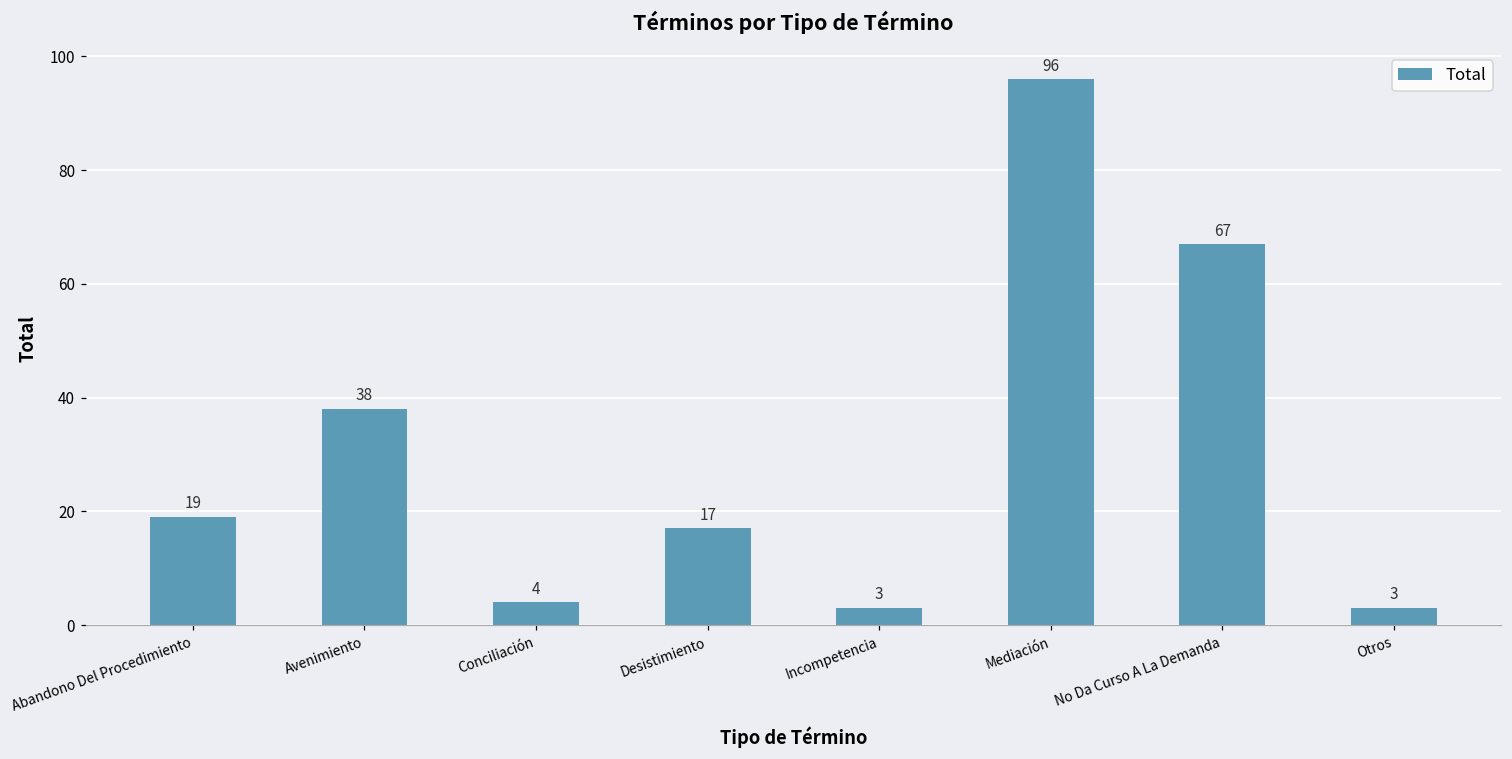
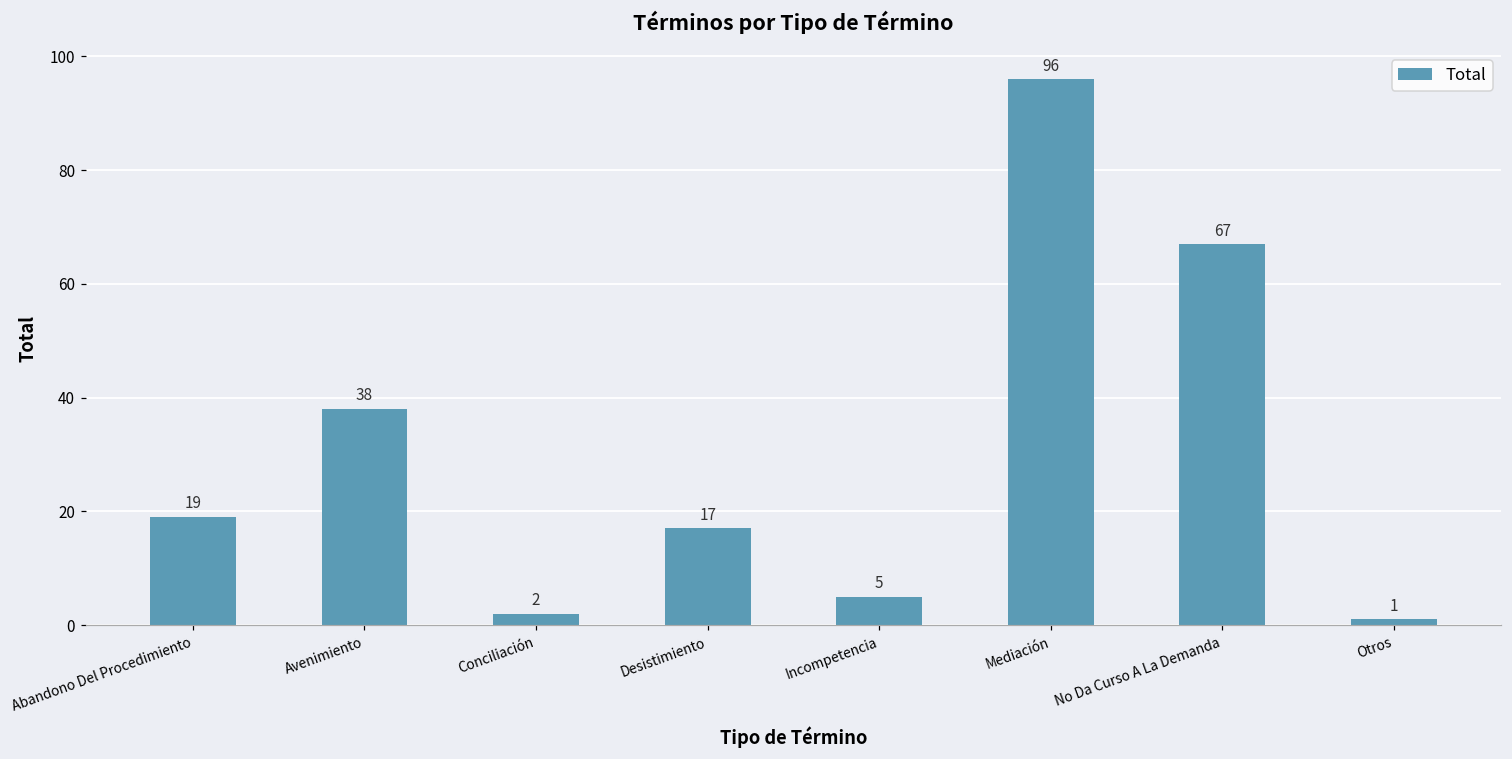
Conciliación: 4 -> 2
Incompetencia: 3 -> 5
Otros: 3 -> 1
